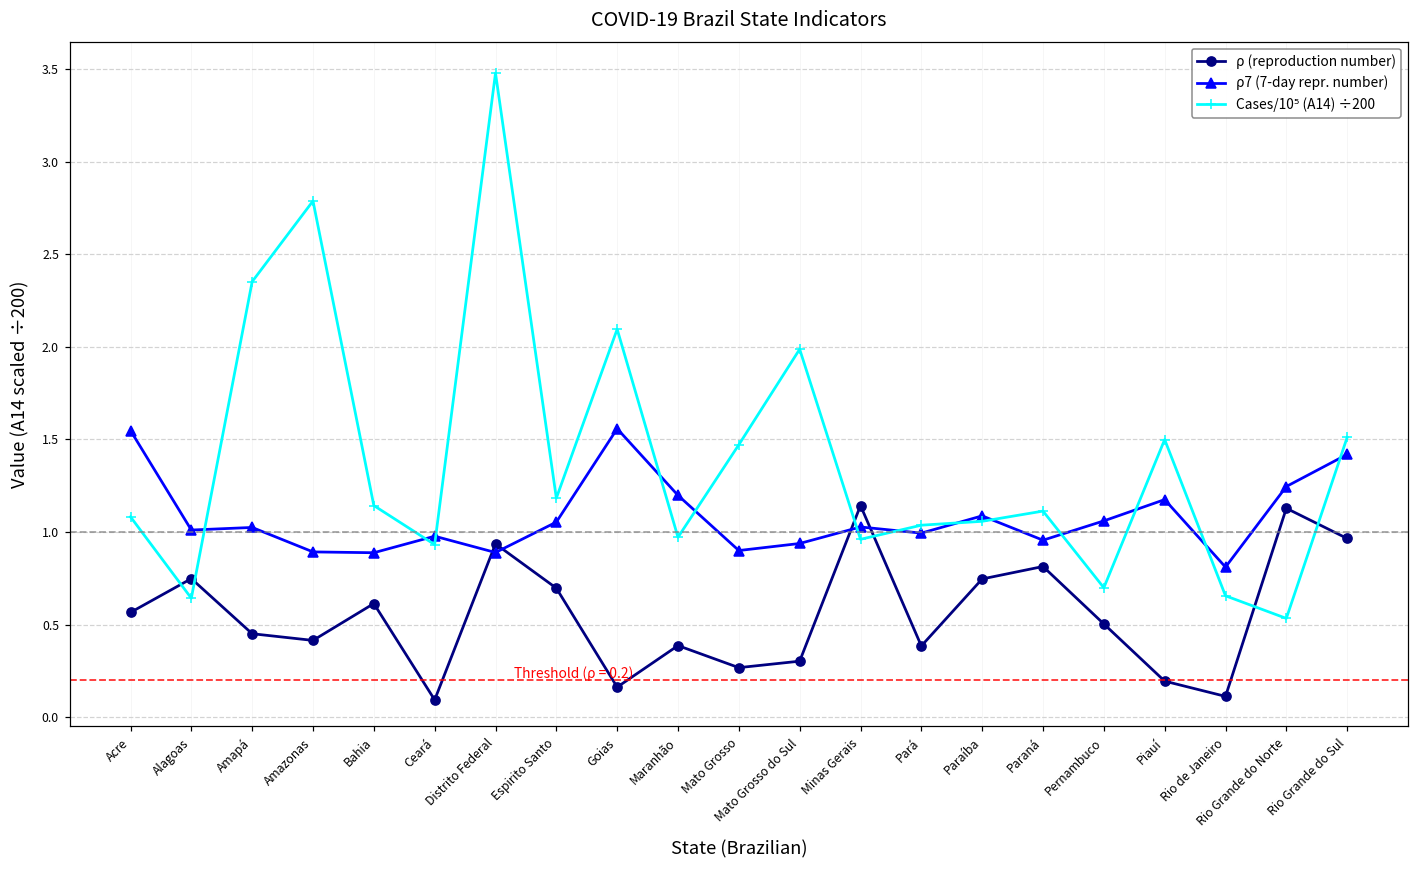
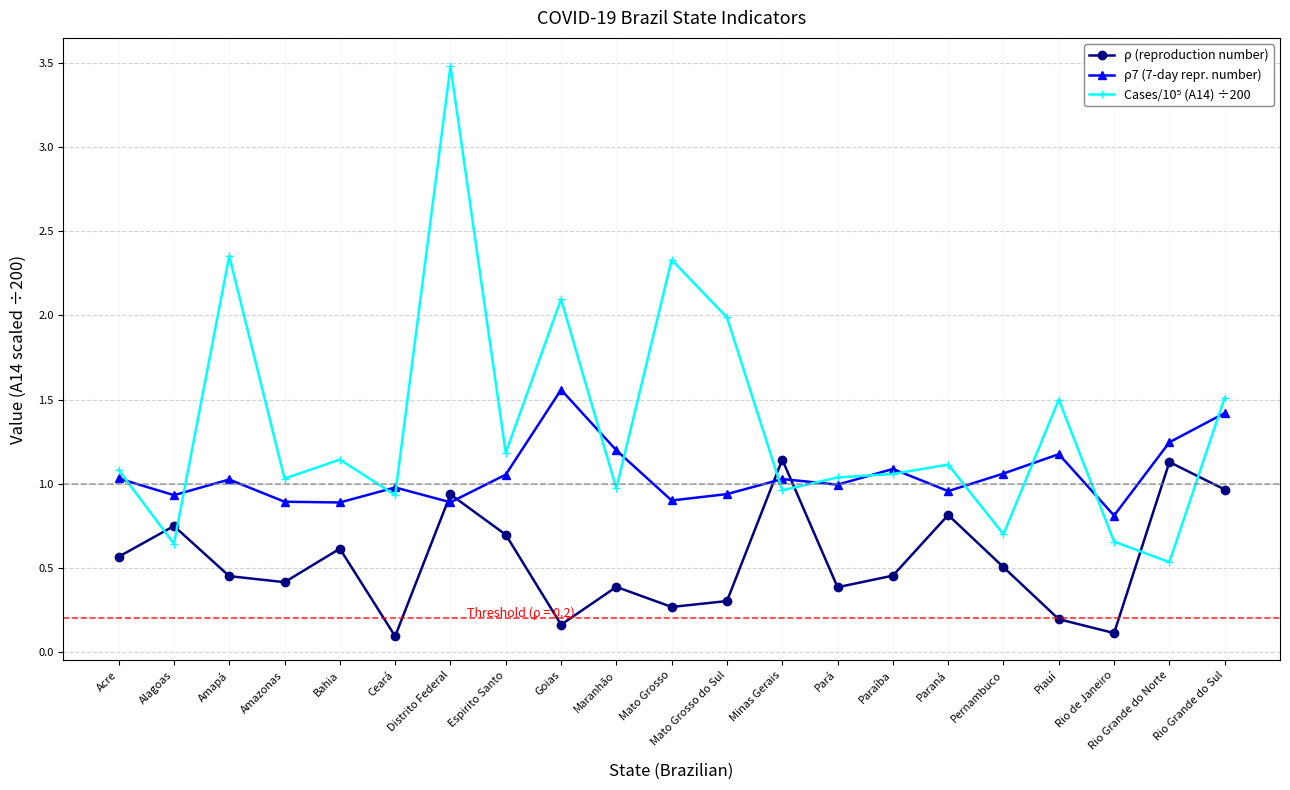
ρ7 (7-day repr. number), Acre: 1.55 -> 1.03
ρ7 (7-day repr. number), Alagoas: 1.01 -> 0.93
Cases/10⁵ (A14) ÷200, Amazonas: 2.79 -> 1.03
Cases/10⁵ (A14) ÷200, Mato Grosso: 1.47 -> 2.33
ρ (reproduction number), Paraíba: 0.75 -> 0.45
